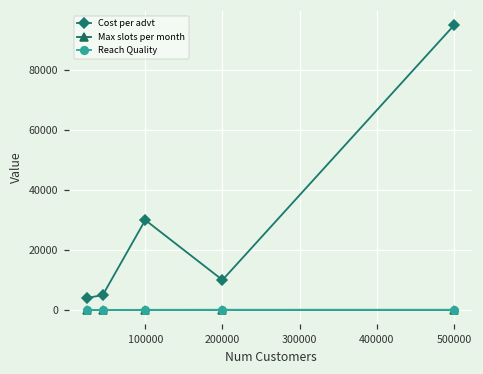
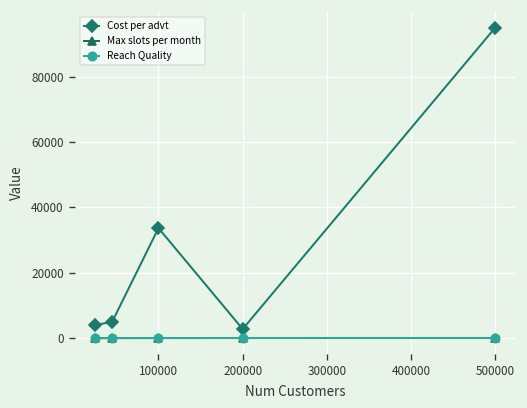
Cost per advt, 100000: 30000 -> 34000
Cost per advt, 200000: 10000 -> 3000
